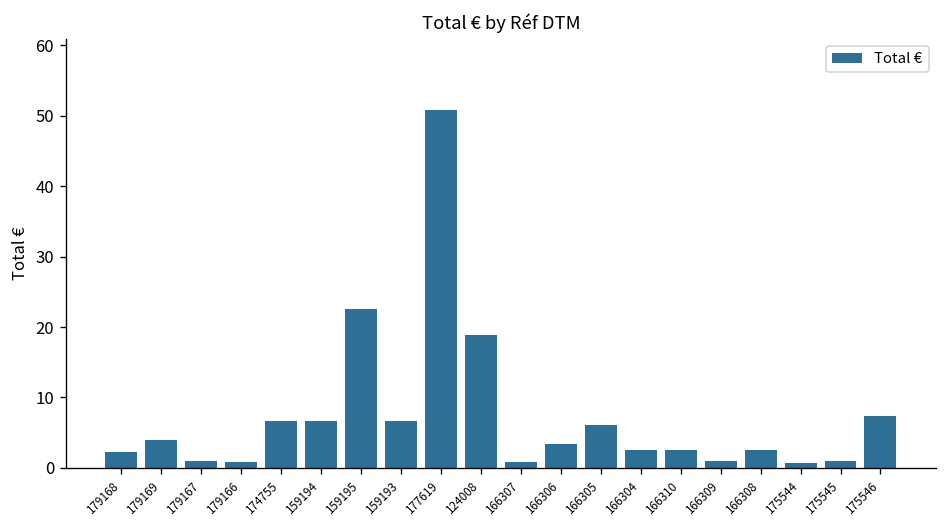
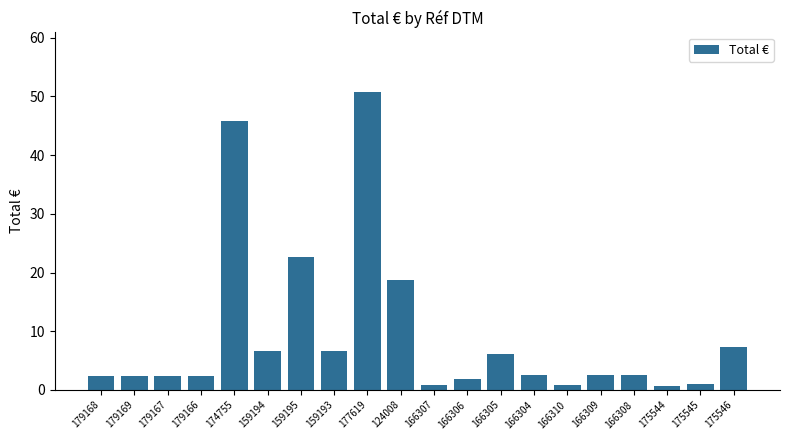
179169: 4 -> 2
179167: 1 -> 2
179166: 1 -> 2
174755: 7 -> 46
166306: 3 -> 2
166310: 3 -> 1
166309: 1 -> 3
